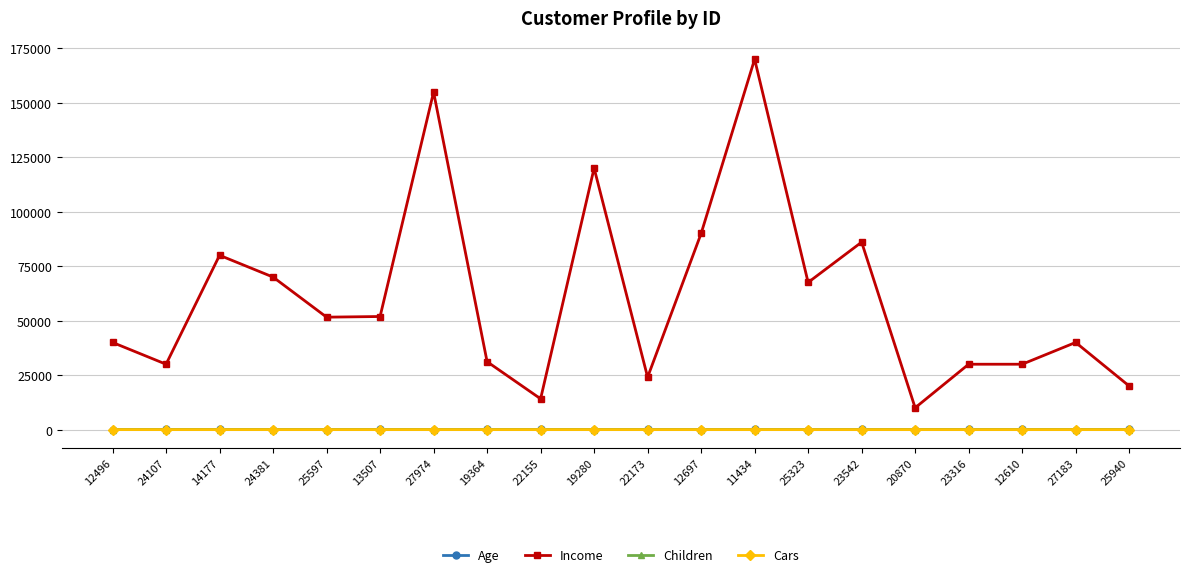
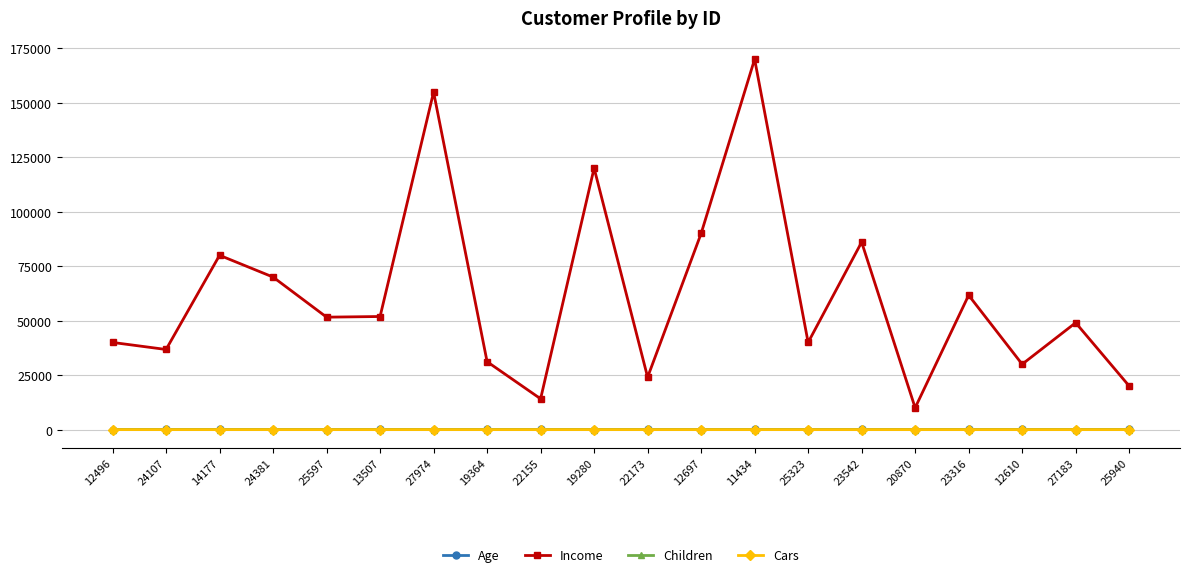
Income, 24107: 30000 -> 37000
Income, 25323: 68000 -> 40000
Income, 23316: 30000 -> 62000
Income, 27183: 40000 -> 49000
